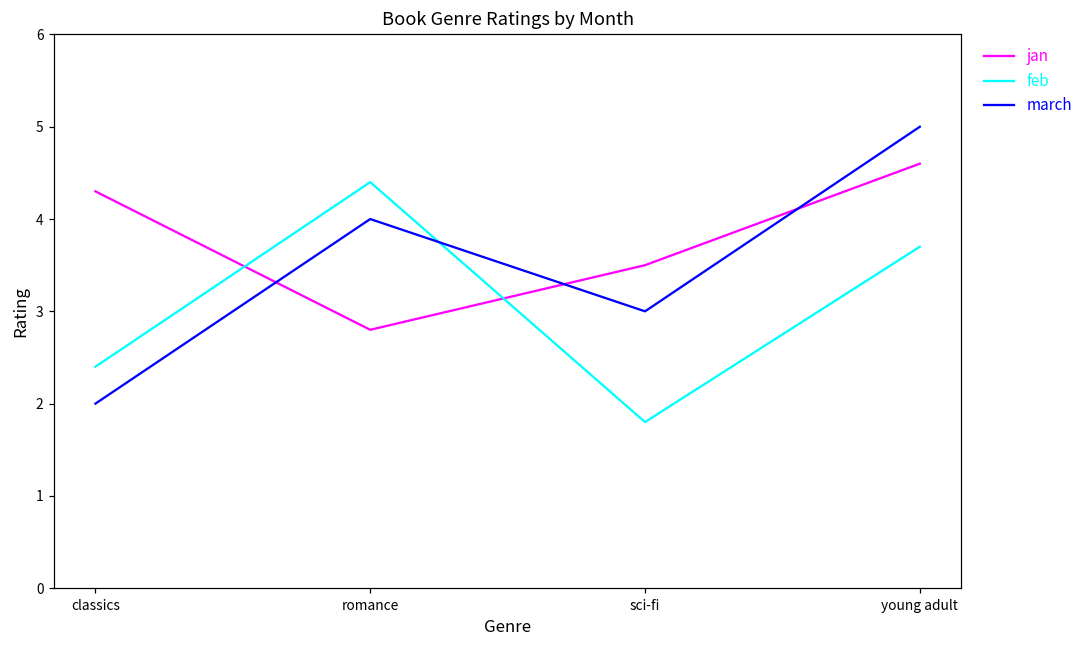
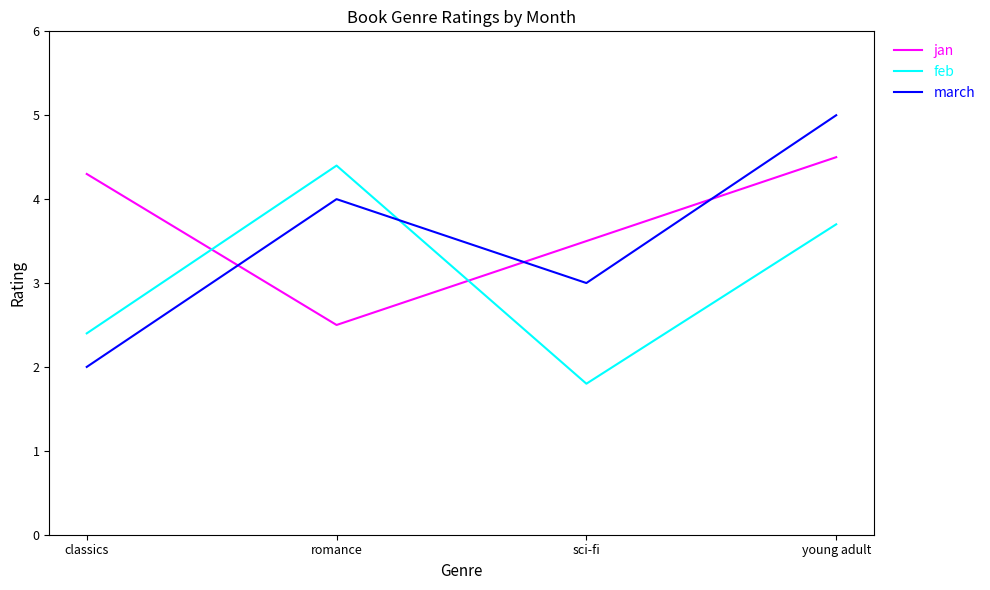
jan, romance: 2.8 -> 2.5
jan, young adult: 4.6 -> 4.5
